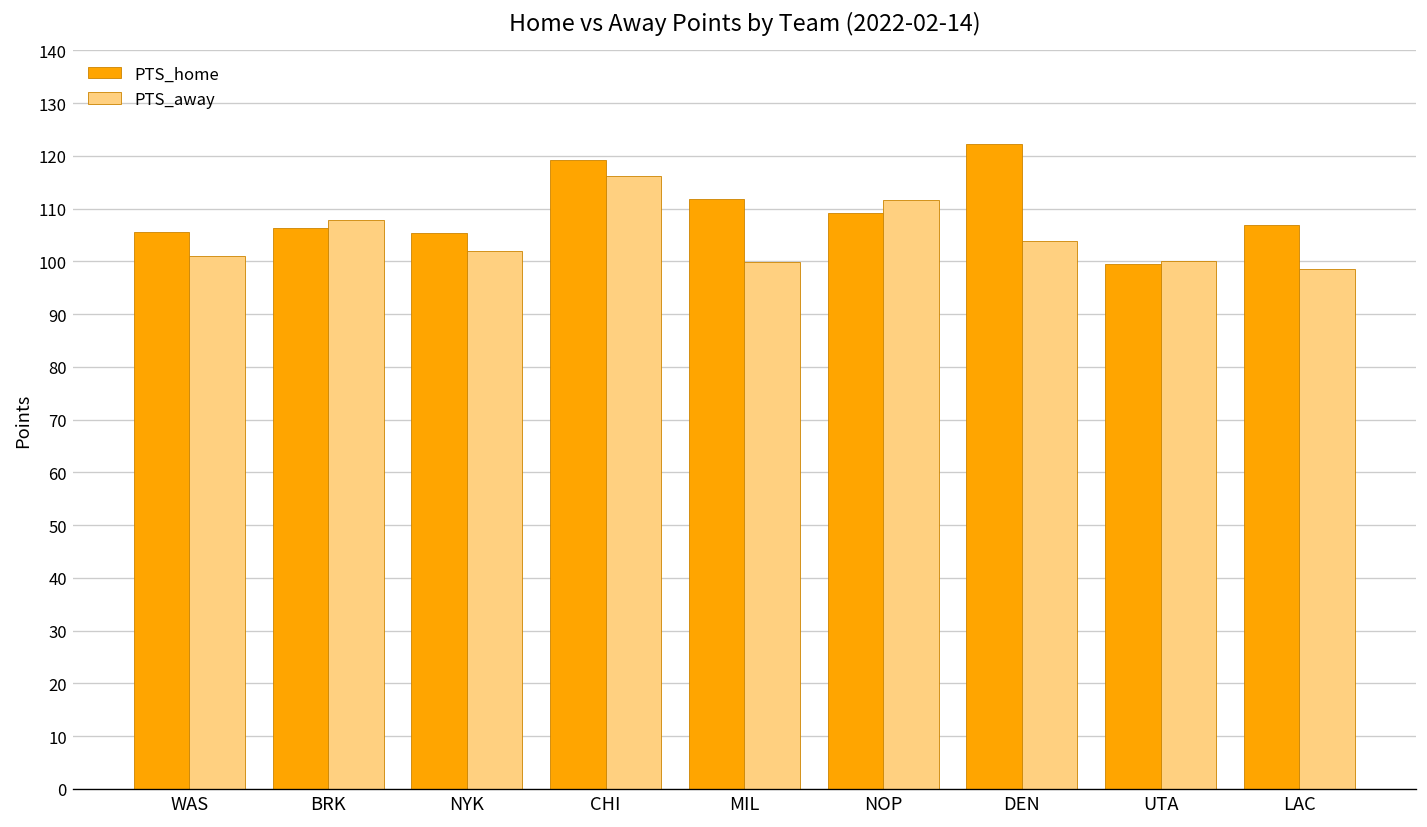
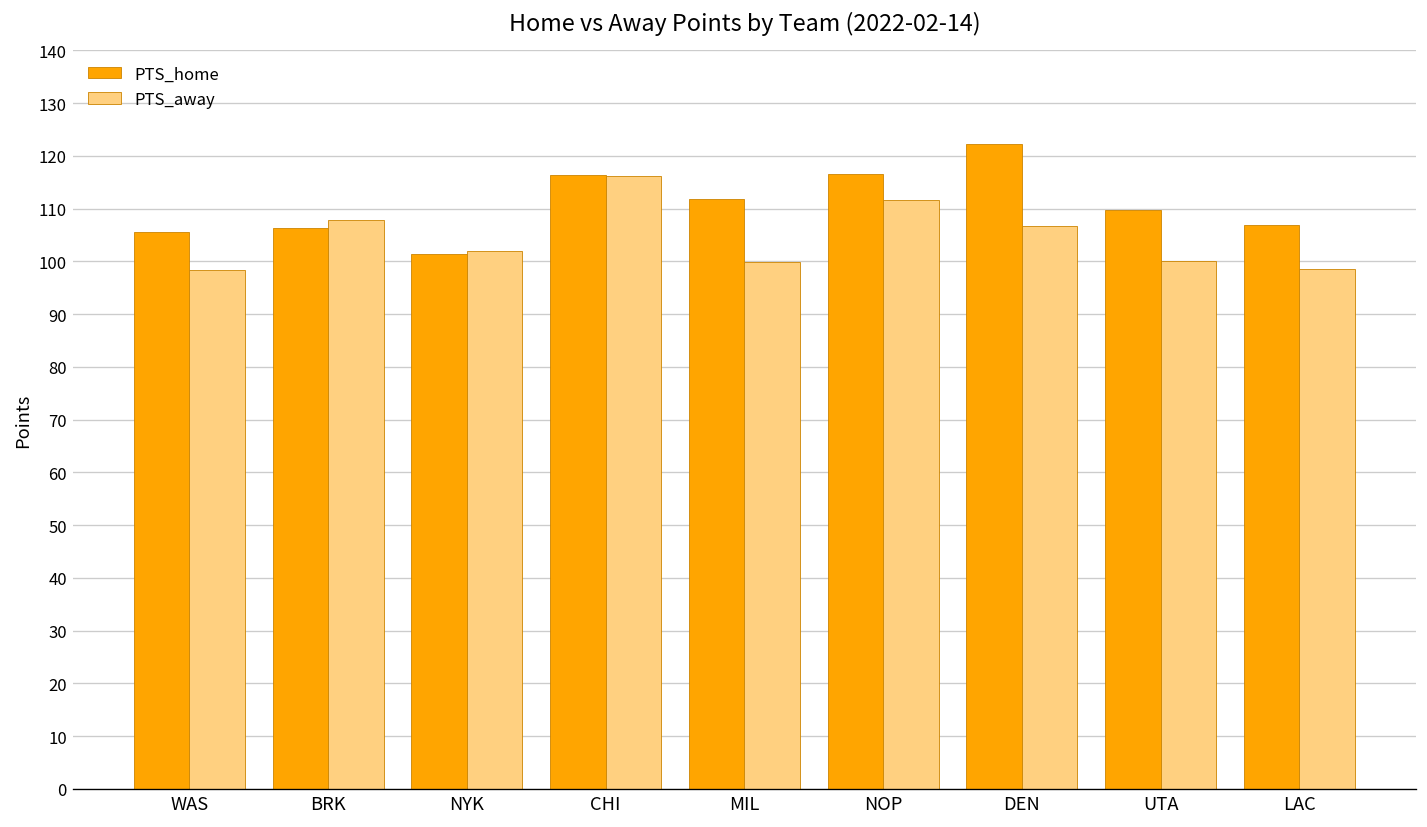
PTS_away, WAS: 101 -> 98
PTS_home, NYK: 105 -> 101
PTS_home, CHI: 119 -> 116
PTS_home, NOP: 109 -> 117
PTS_away, DEN: 104 -> 107
PTS_home, UTA: 100 -> 110
